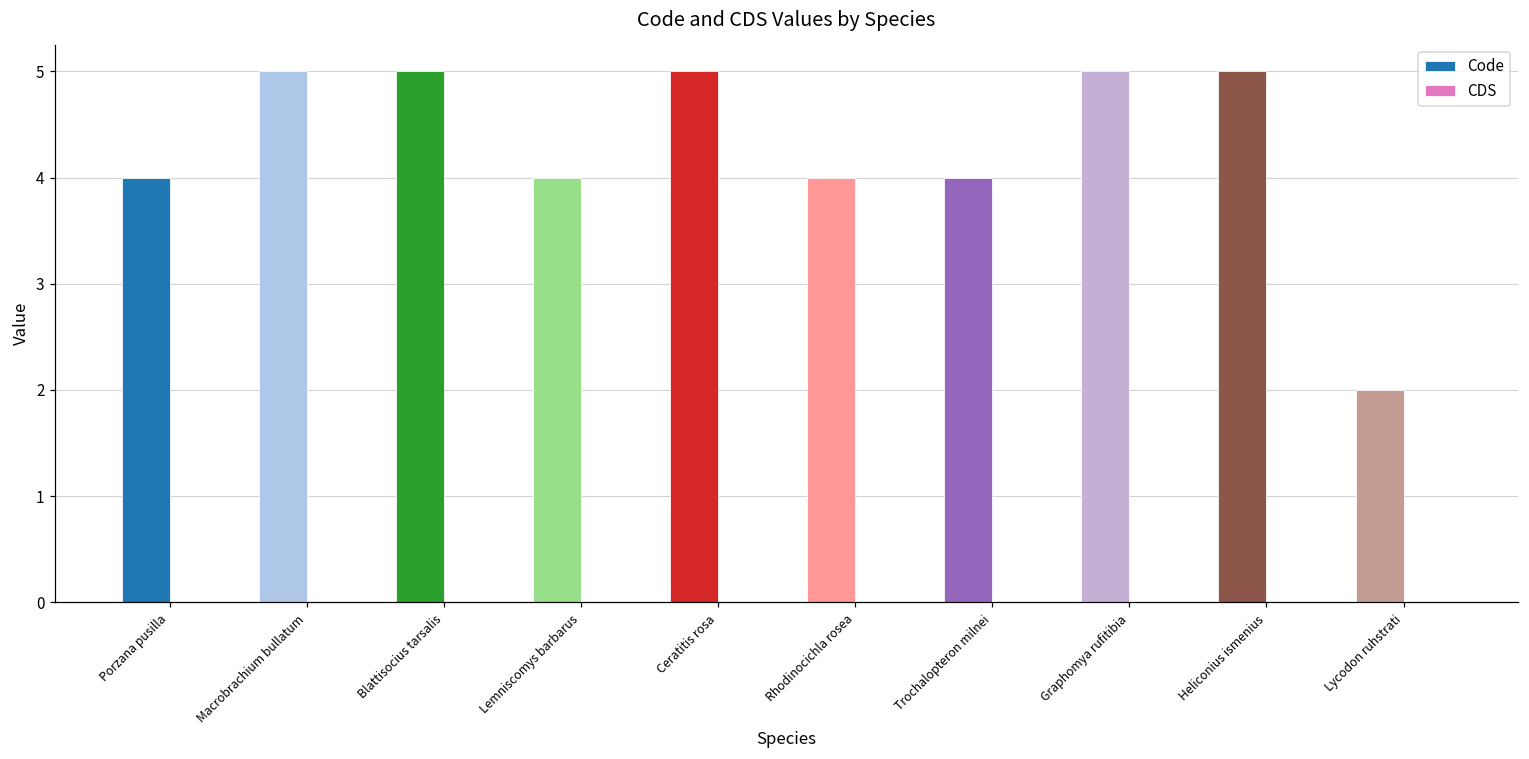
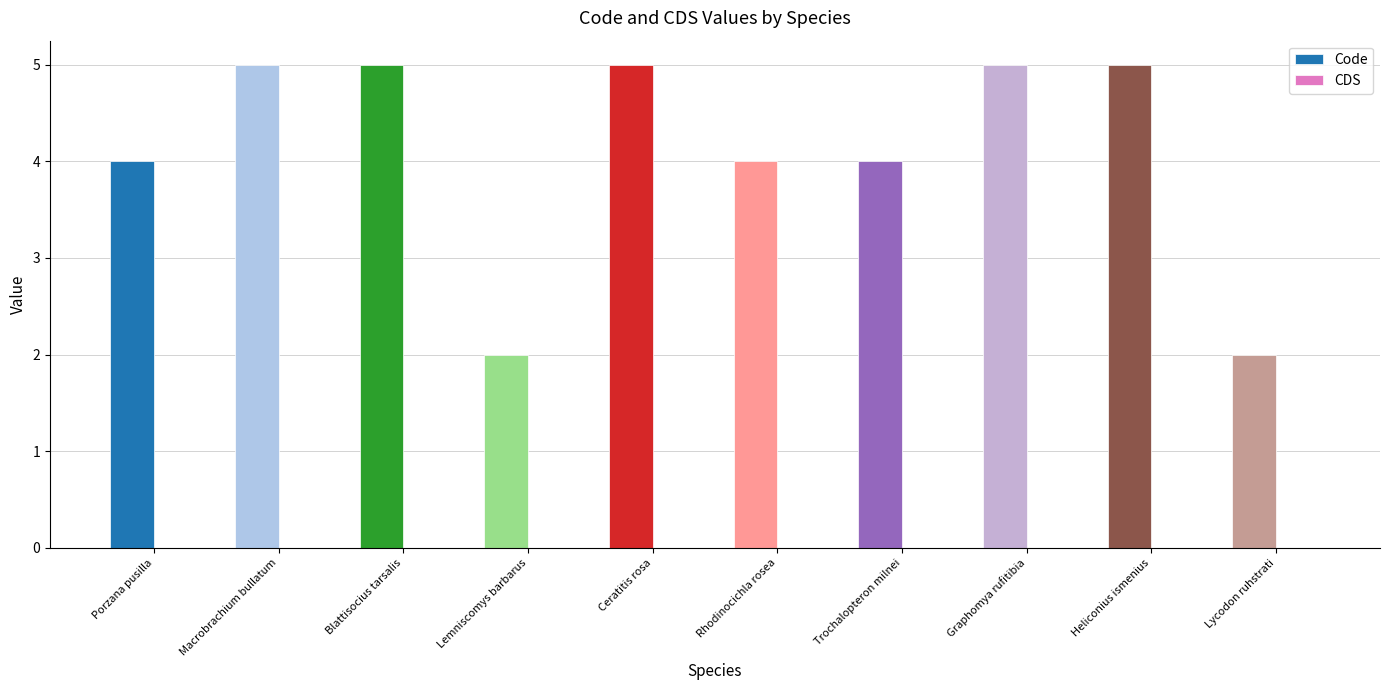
Code, Lemniscomys barbarus: 4 -> 2
